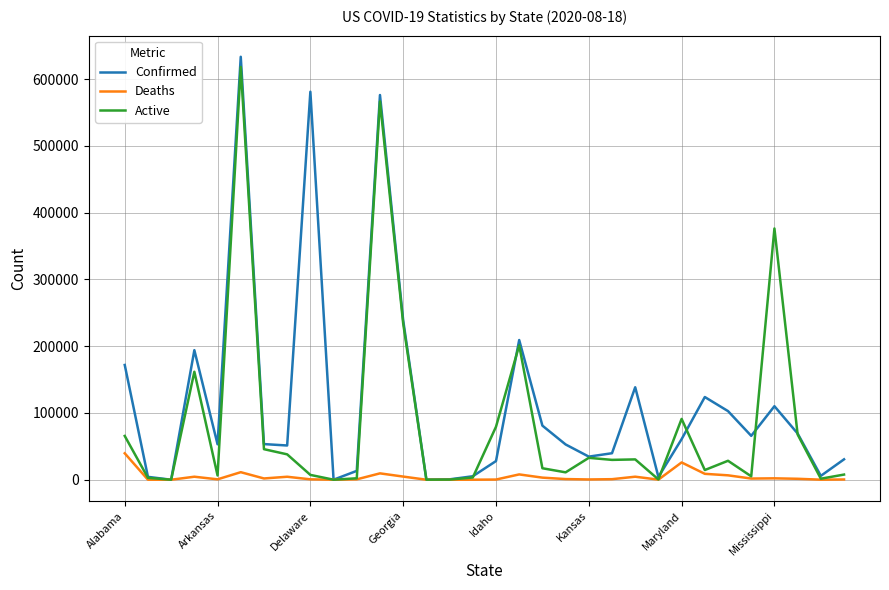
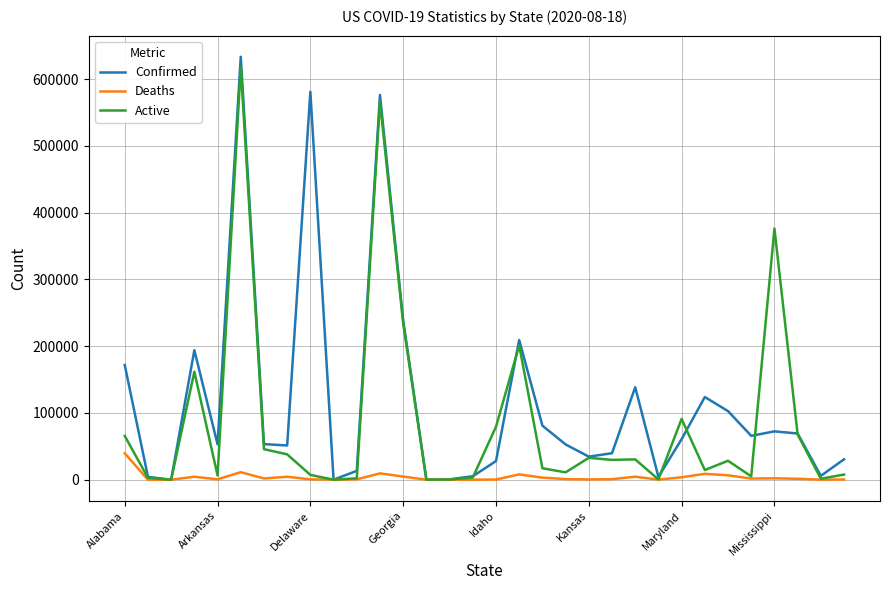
Deaths, Maryland: 30000 -> 0
Confirmed, Mississippi: 110000 -> 70000
